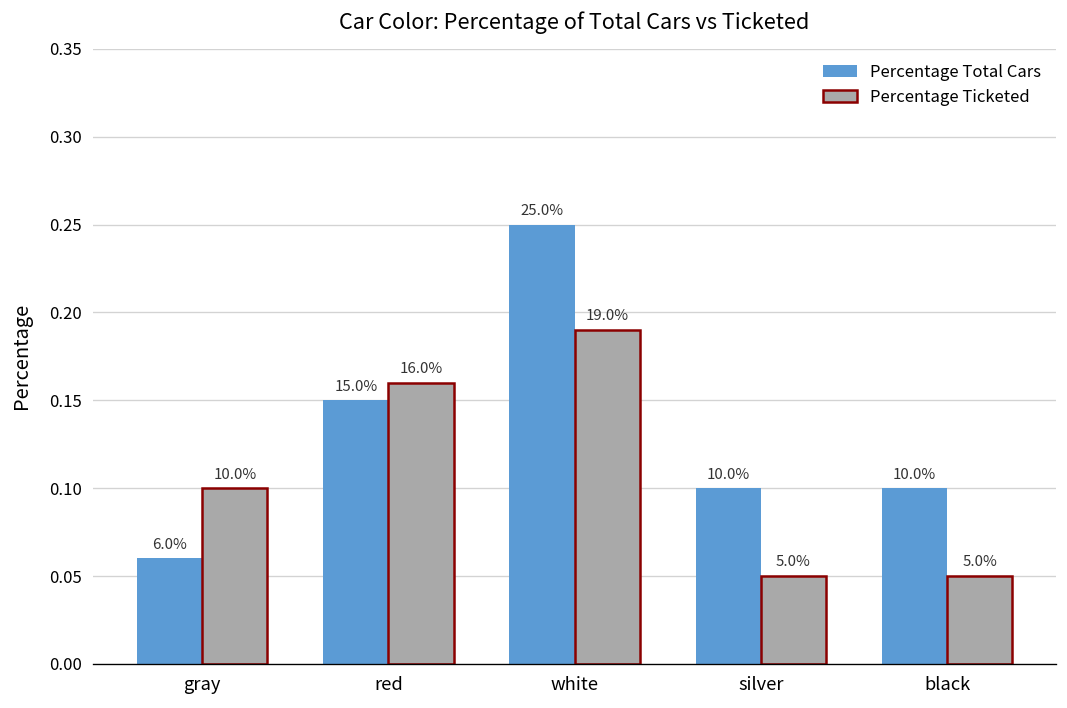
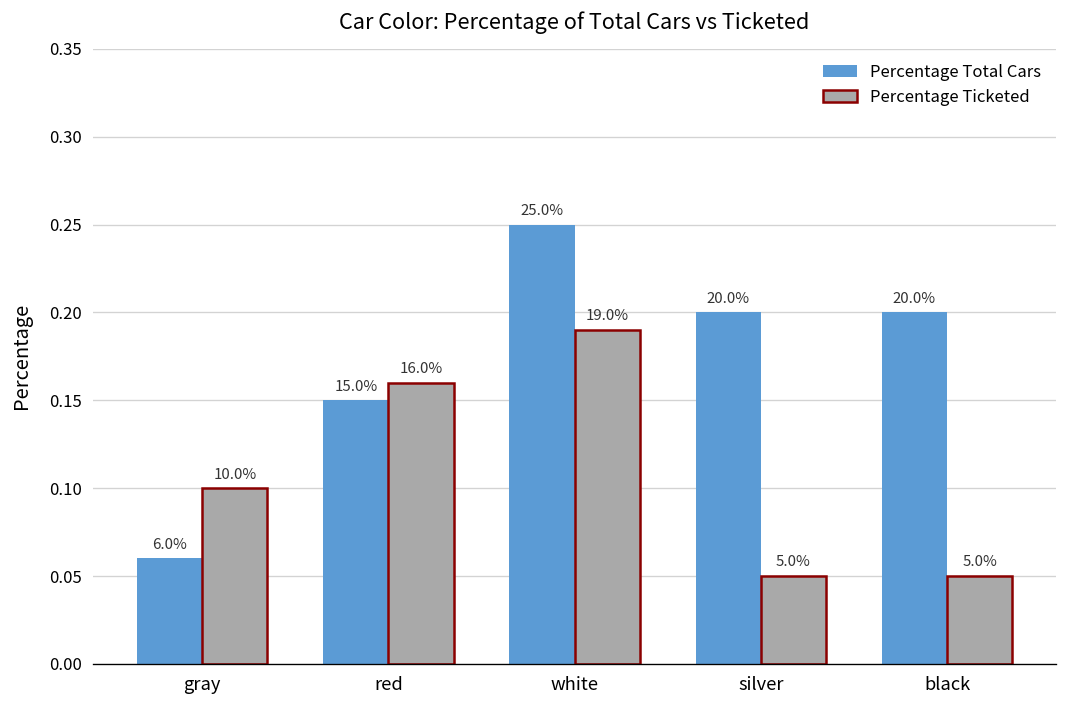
Percentage Total Cars, silver: 10.0% -> 20.0%
Percentage Total Cars, black: 10.0% -> 20.0%
